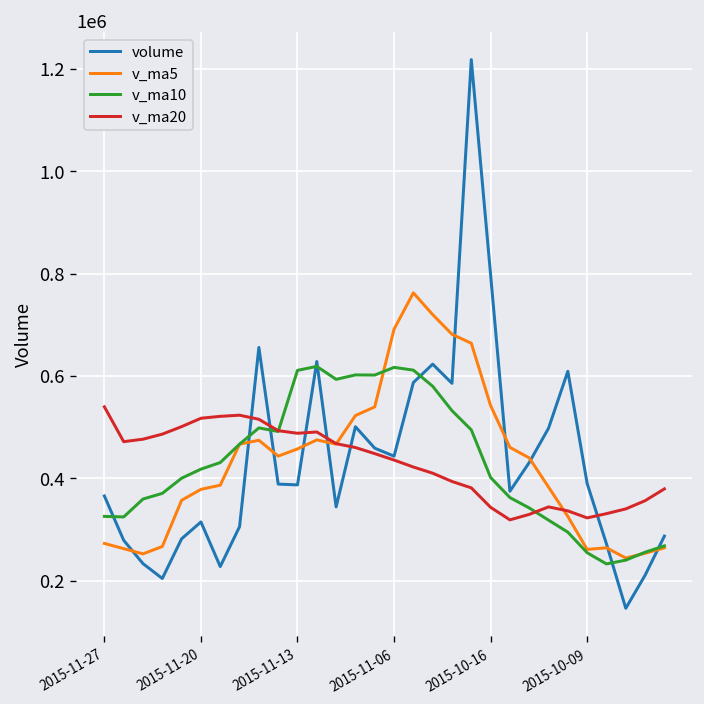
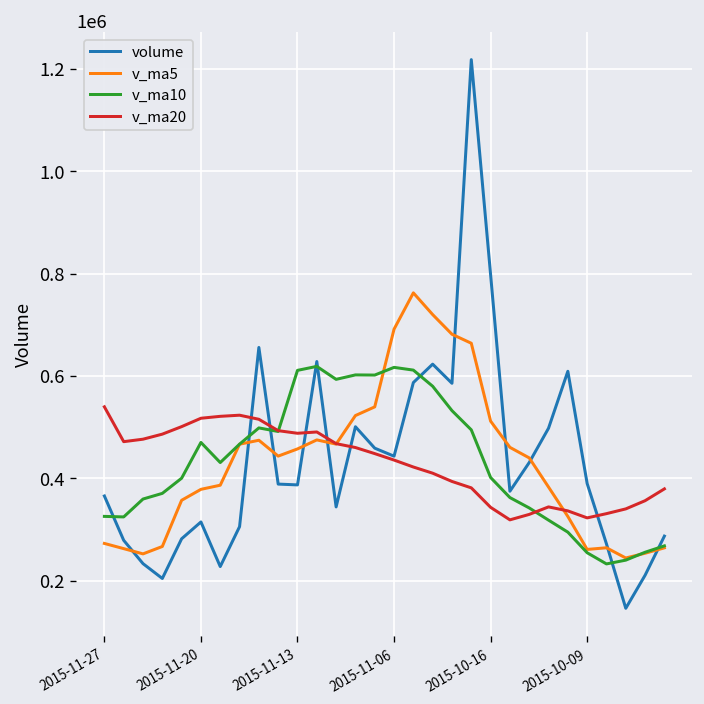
v_ma10, 2015-11-20: 420000 -> 470000
v_ma5, 2015-10-16: 540000 -> 510000
